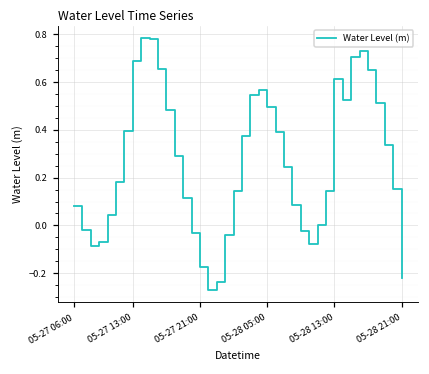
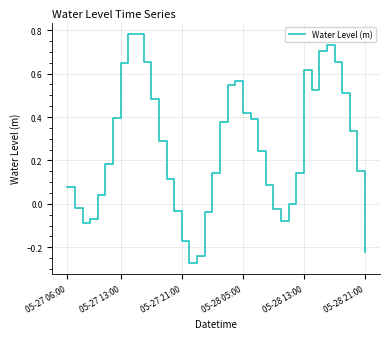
05-27 13:00: 0.69 -> 0.65
05-28 05:00: 0.50 -> 0.42
